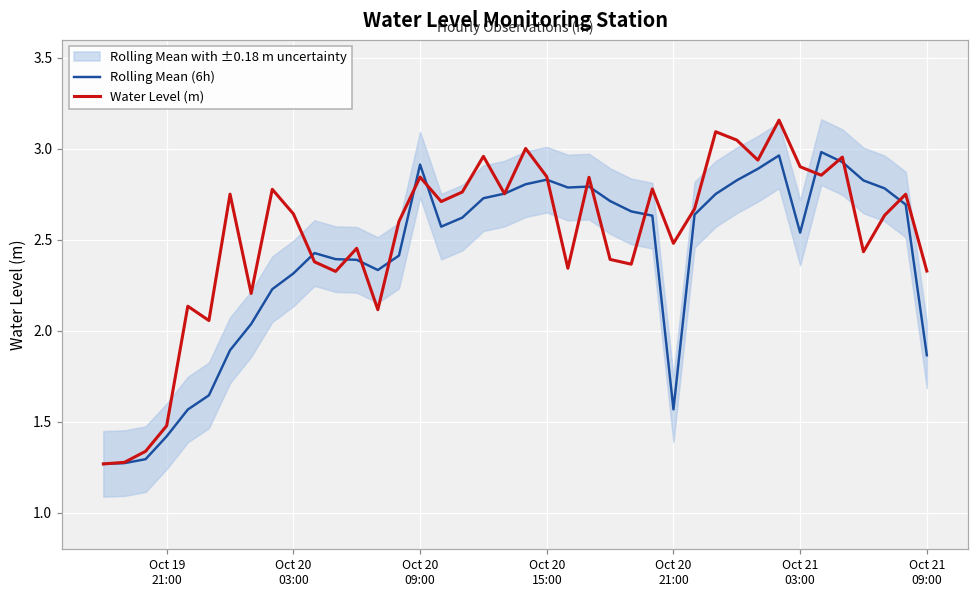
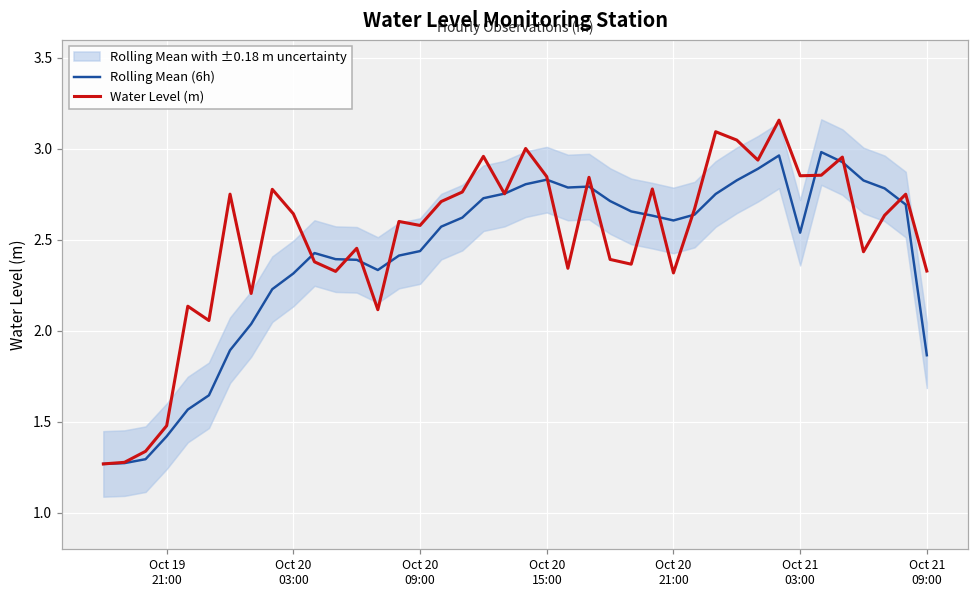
Rolling Mean (6h), Oct 20 09:00: 2.91 -> 2.44
Water Level (m), Oct 20 09:00: 2.85 -> 2.58
Rolling Mean (6h), Oct 20 21:00: 1.57 -> 2.61
Water Level (m), Oct 20 21:00: 2.48 -> 2.32
Water Level (m), Oct 21 03:00: 2.90 -> 2.85
